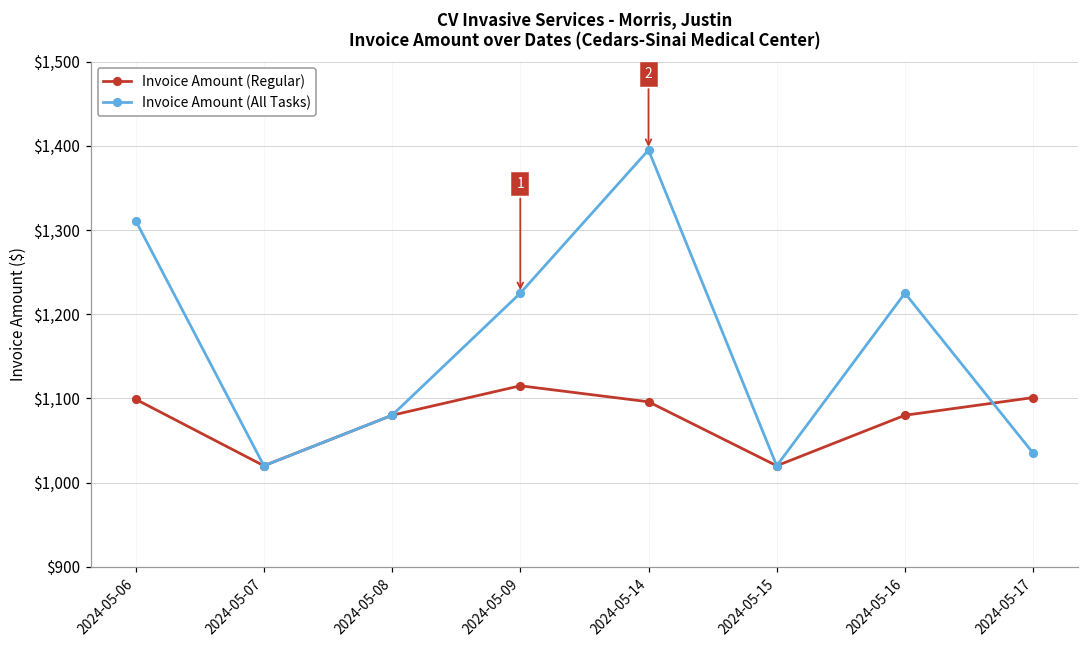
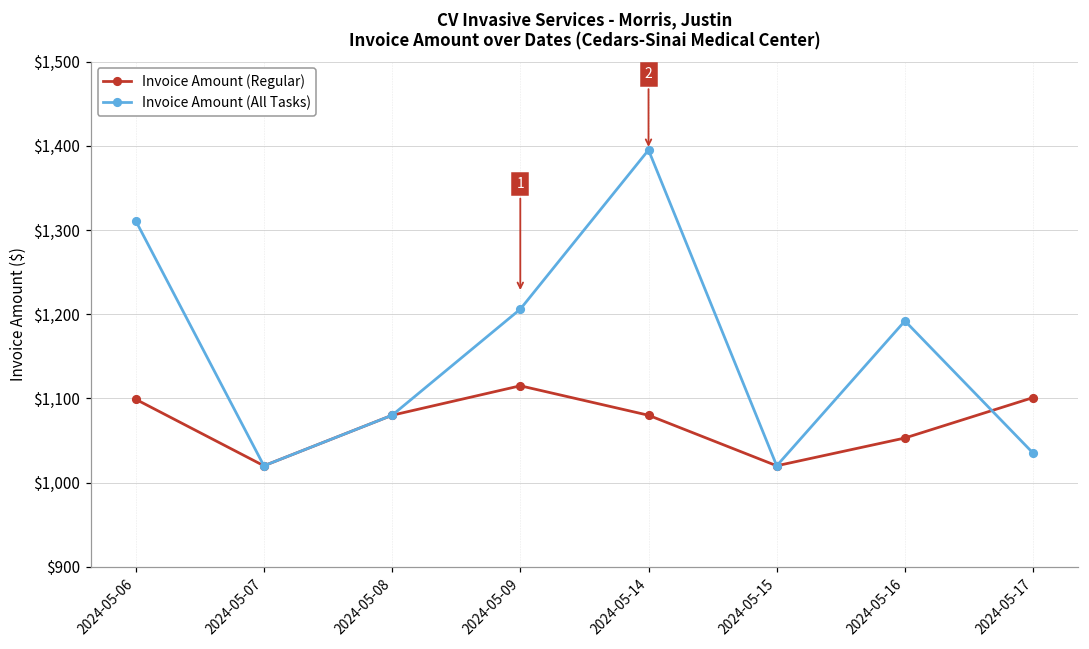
Invoice Amount (All Tasks), 2024-05-09: $1,230 -> $1,210
Invoice Amount (Regular), 2024-05-14: $1,100 -> $1,080
Invoice Amount (Regular), 2024-05-16: $1,080 -> $1,050
Invoice Amount (All Tasks), 2024-05-16: $1,230 -> $1,190
